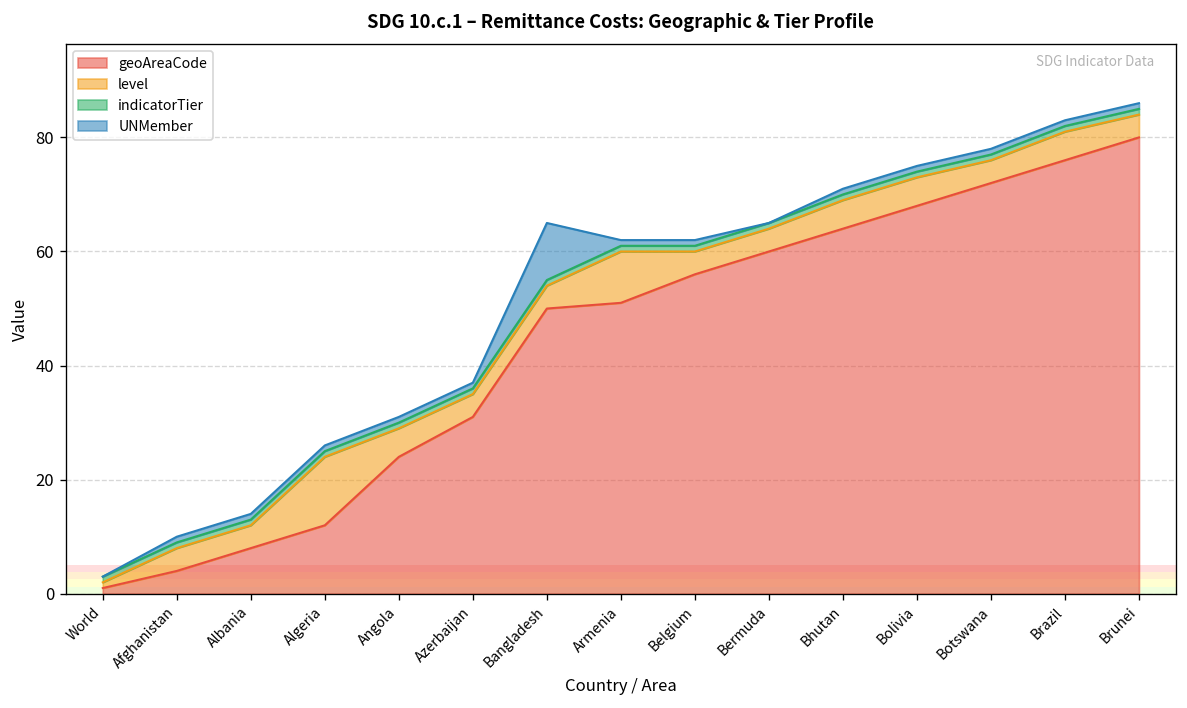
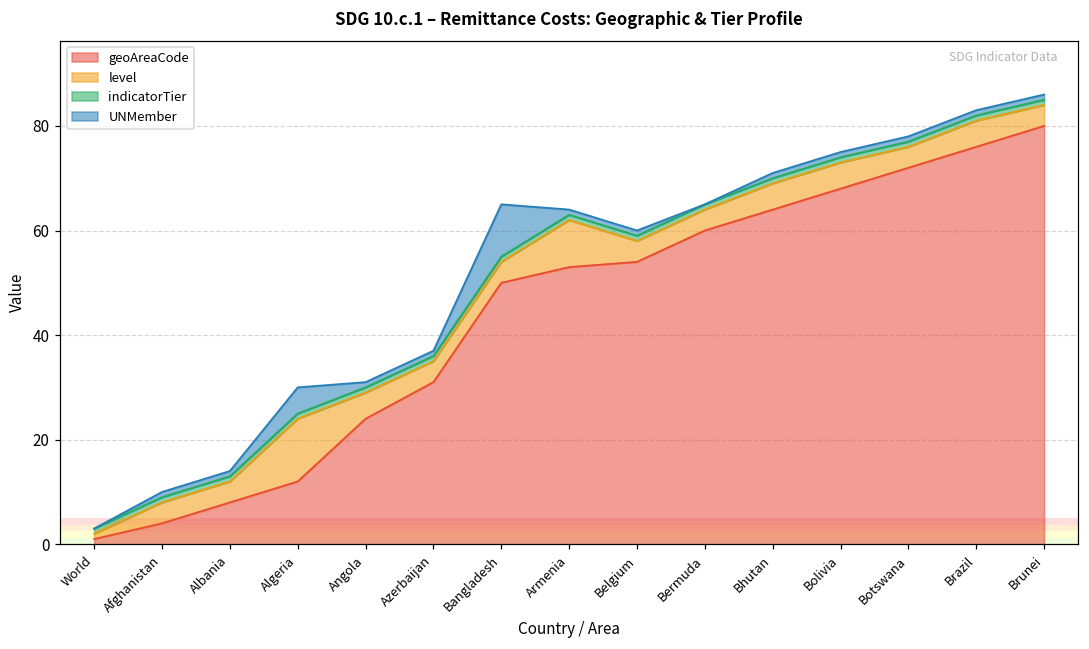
UNMember, Algeria: 1 -> 5
geoAreaCode, Armenia: 51 -> 53
geoAreaCode, Belgium: 56 -> 54
